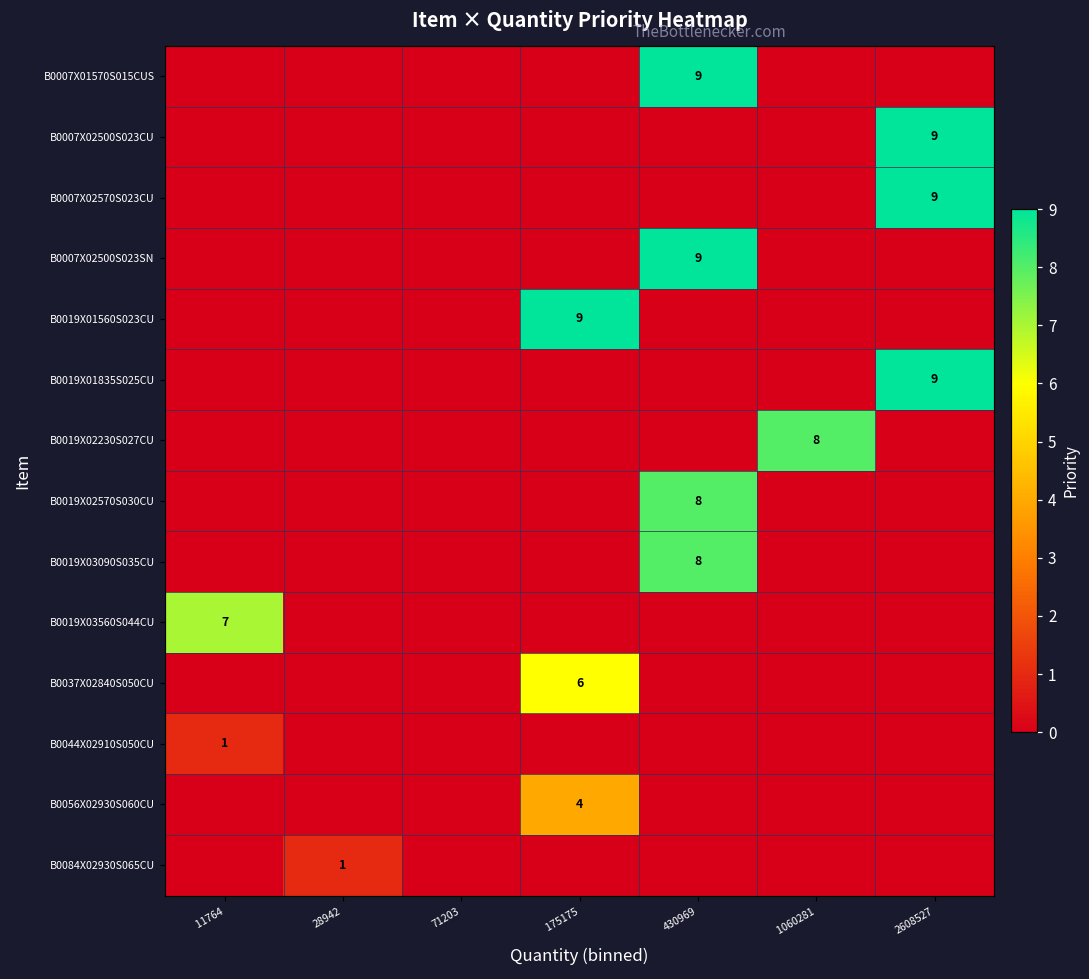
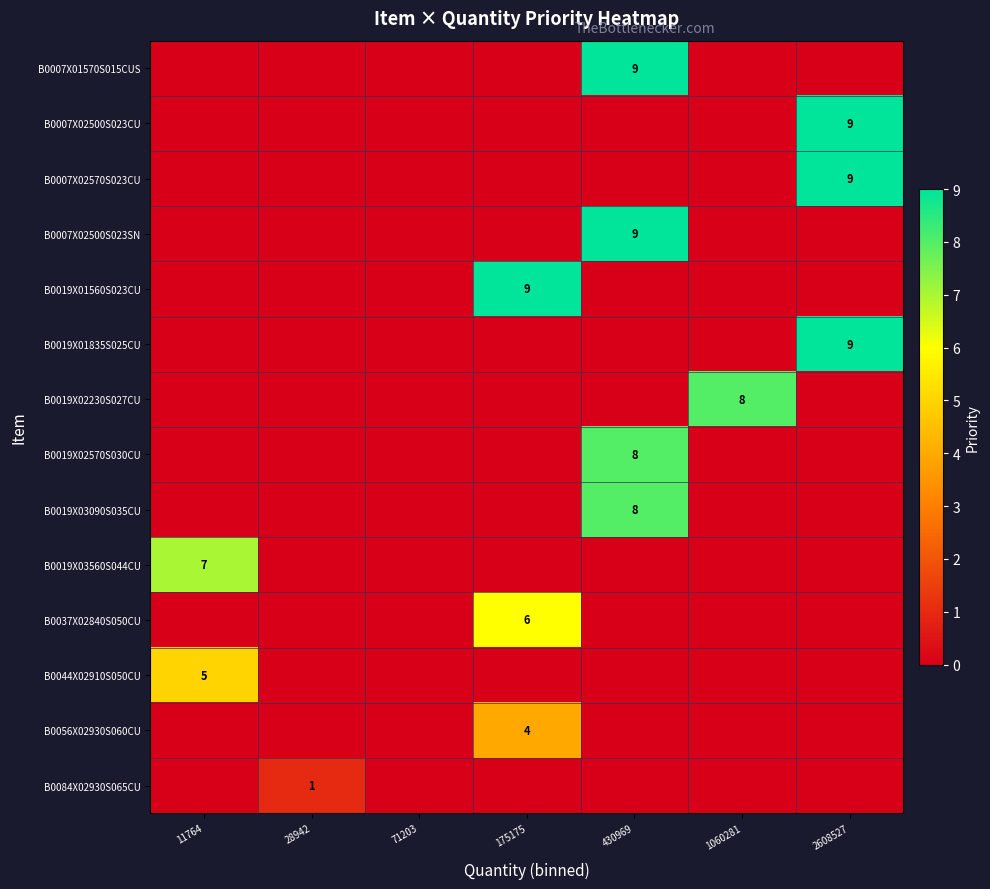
B0044X02910S050CU, 11764: 1 -> 5
